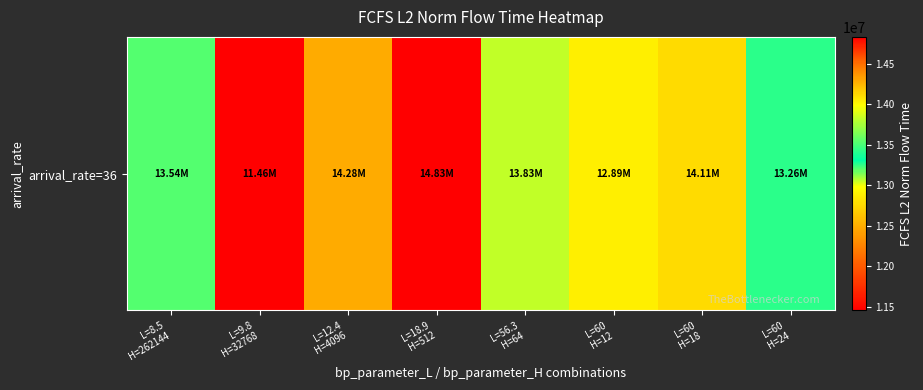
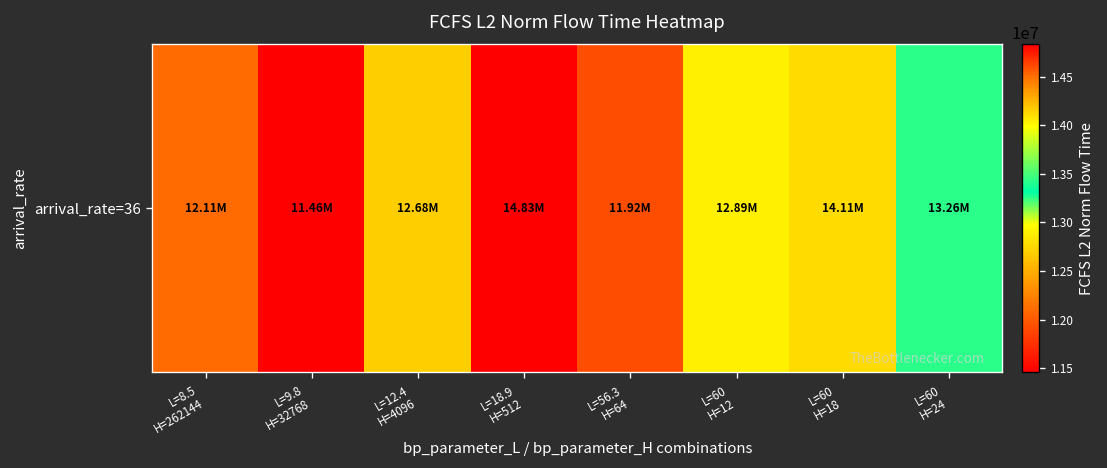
arrival_rate=36, L=8.5 H=262144: 13.54M -> 12.11M
arrival_rate=36, L=12.4 H=4096: 14.28M -> 12.68M
arrival_rate=36, L=56.3 H=64: 13.83M -> 11.92M
